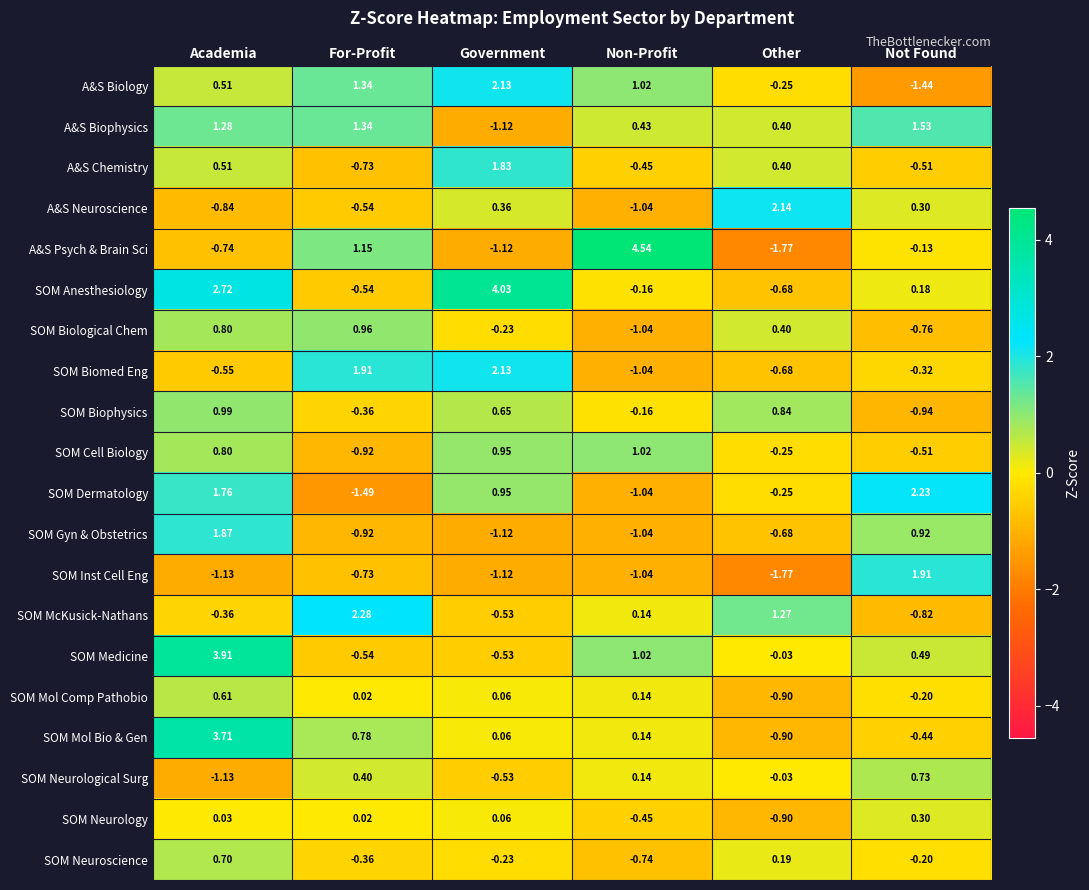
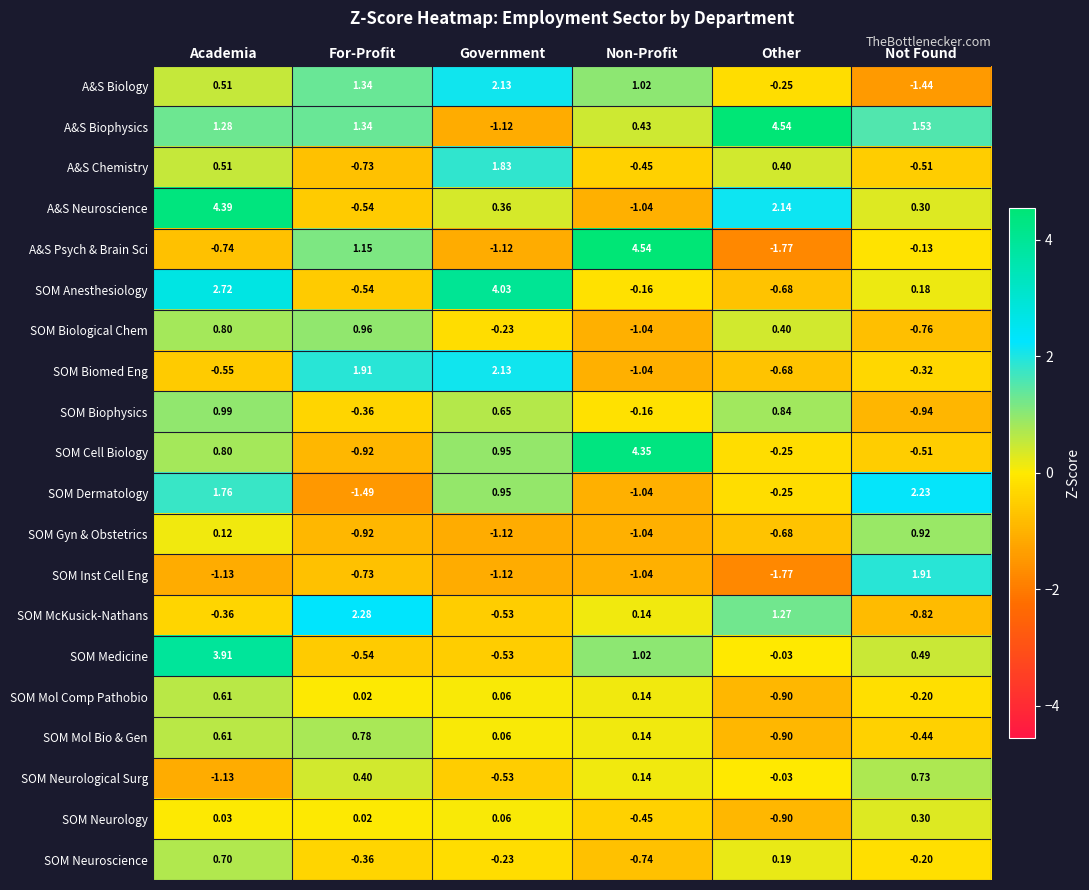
A&S Biophysics, Other: 0.40 -> 4.54
A&S Neuroscience, Academia: -0.84 -> 4.39
SOM Cell Biology, Non-Profit: 1.02 -> 4.35
SOM Gyn & Obstetrics, Academia: 1.87 -> 0.12
SOM Mol Bio & Gen, Academia: 3.71 -> 0.61
